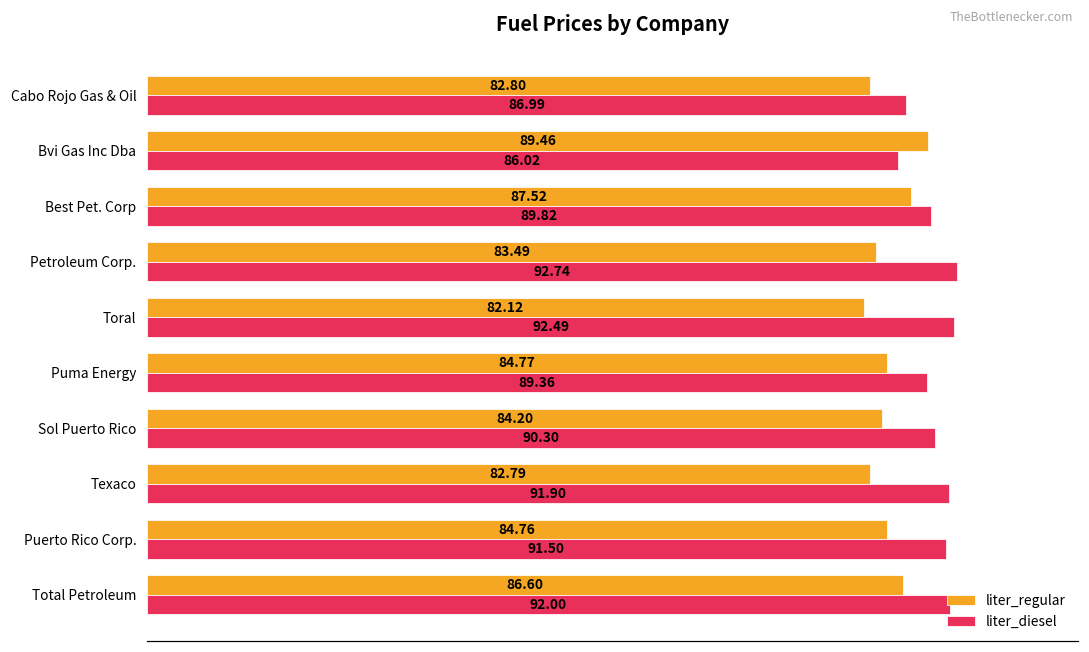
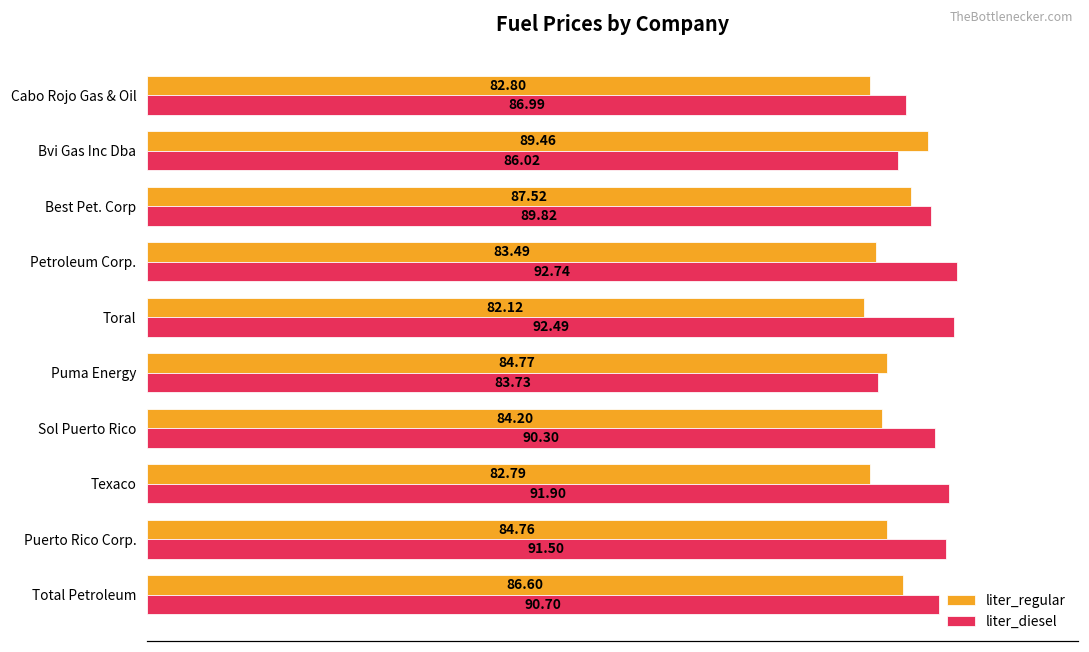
liter_diesel, Puma Energy: 89.36 -> 83.73
liter_diesel, Total Petroleum: 92.00 -> 90.70
